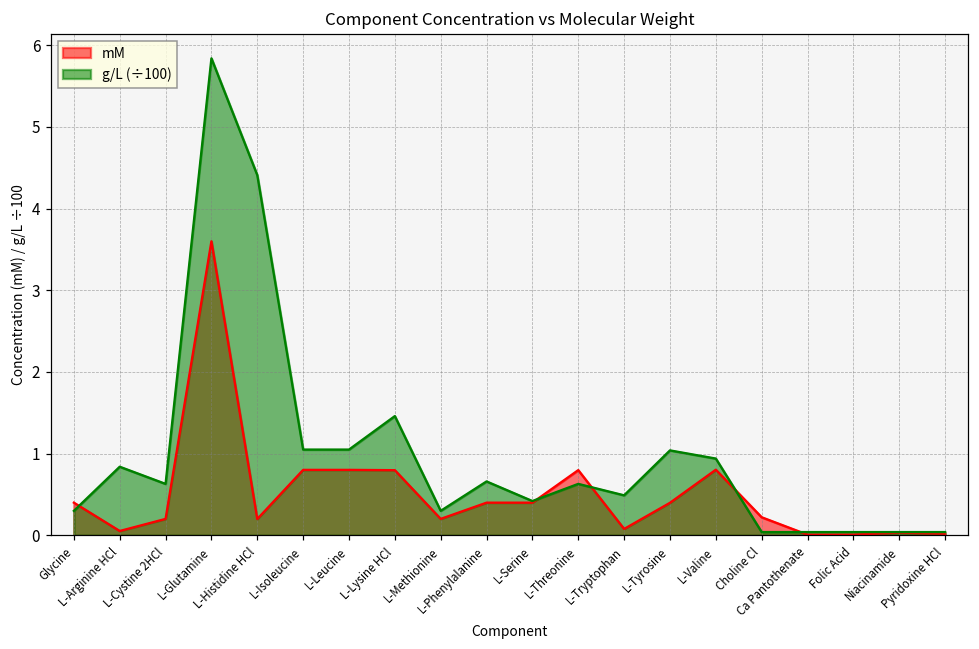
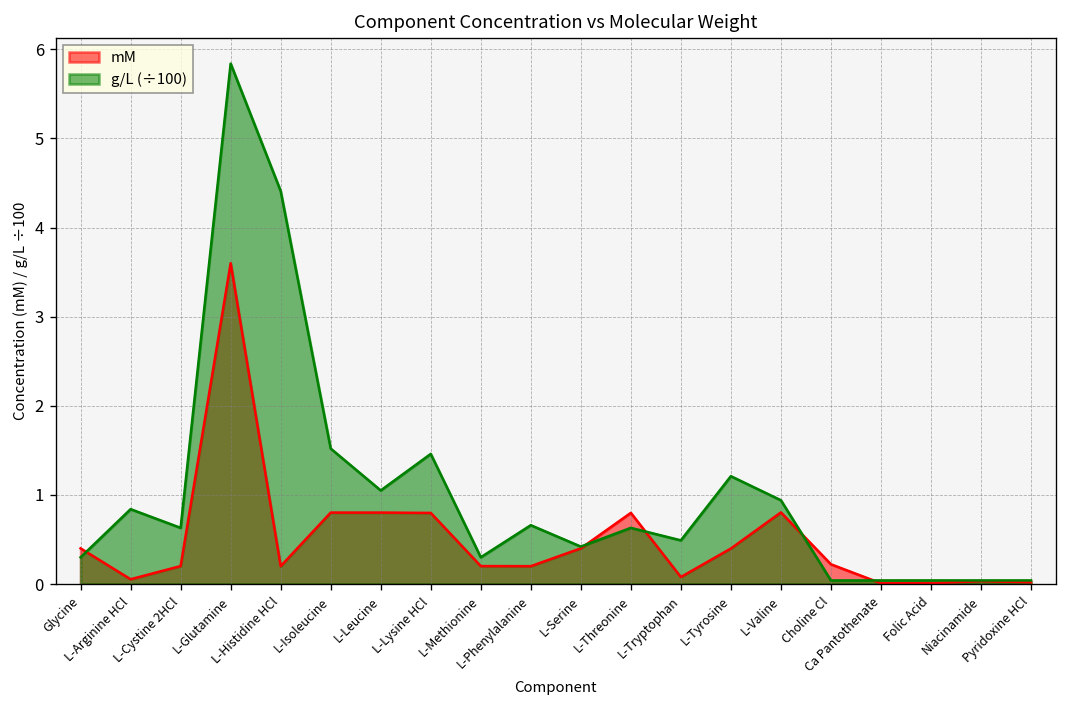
g/L (÷100), L-Isoleucine: 1.1 -> 1.5
mM, L-Phenylalanine: 0.4 -> 0.2
g/L (÷100), L-Tyrosine: 1.0 -> 1.2
